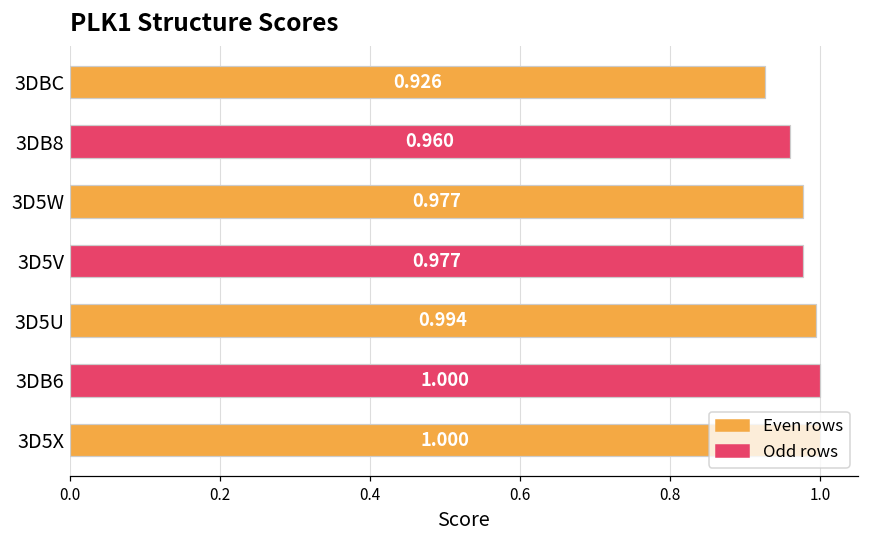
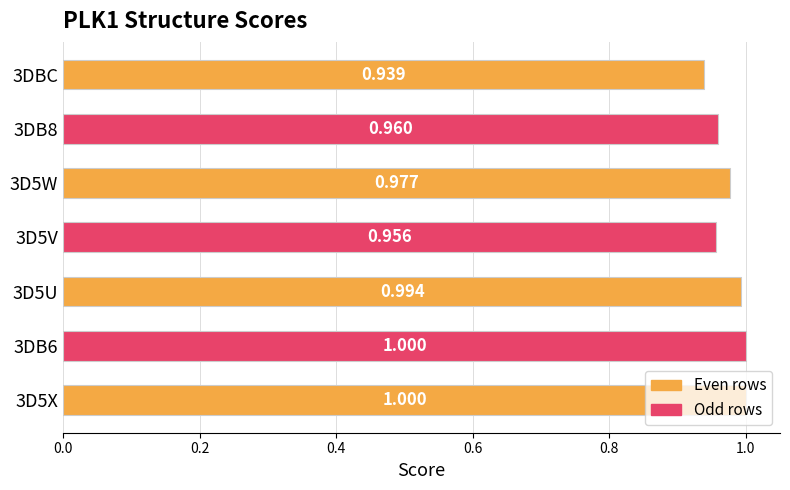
3DBC: 0.926 -> 0.939
3D5V: 0.977 -> 0.956
